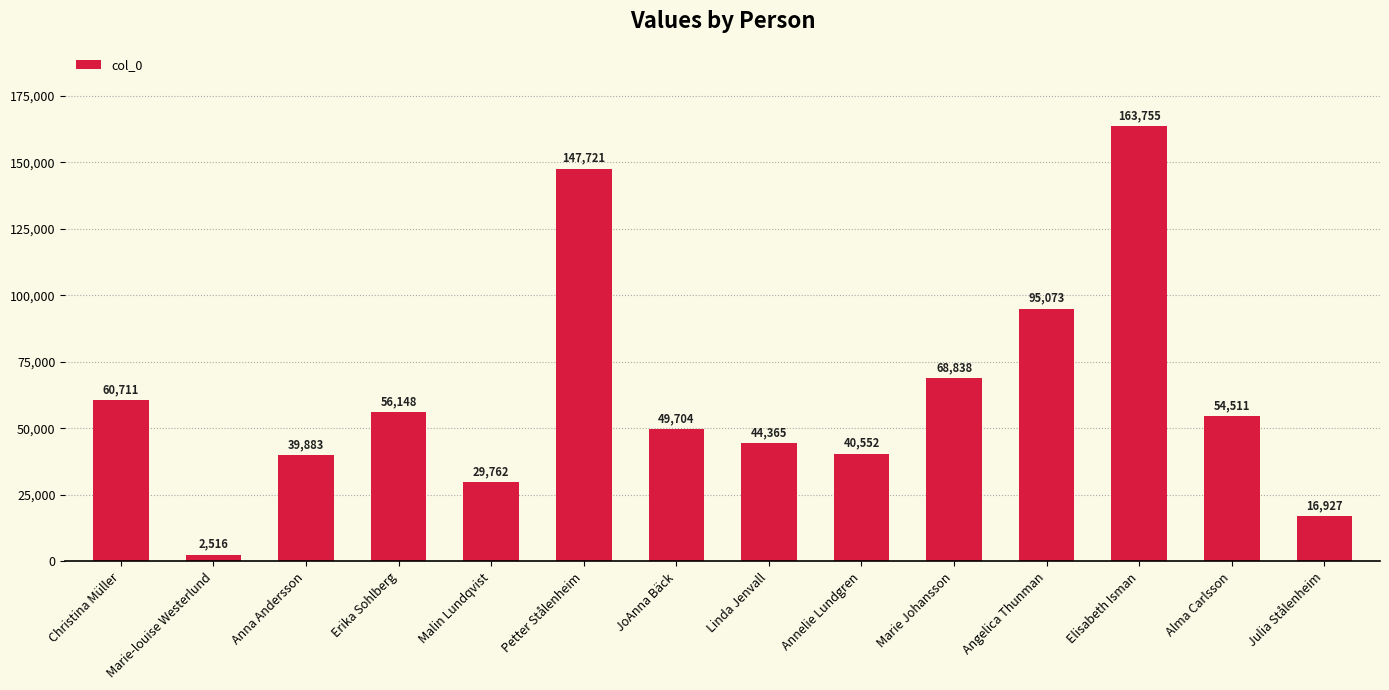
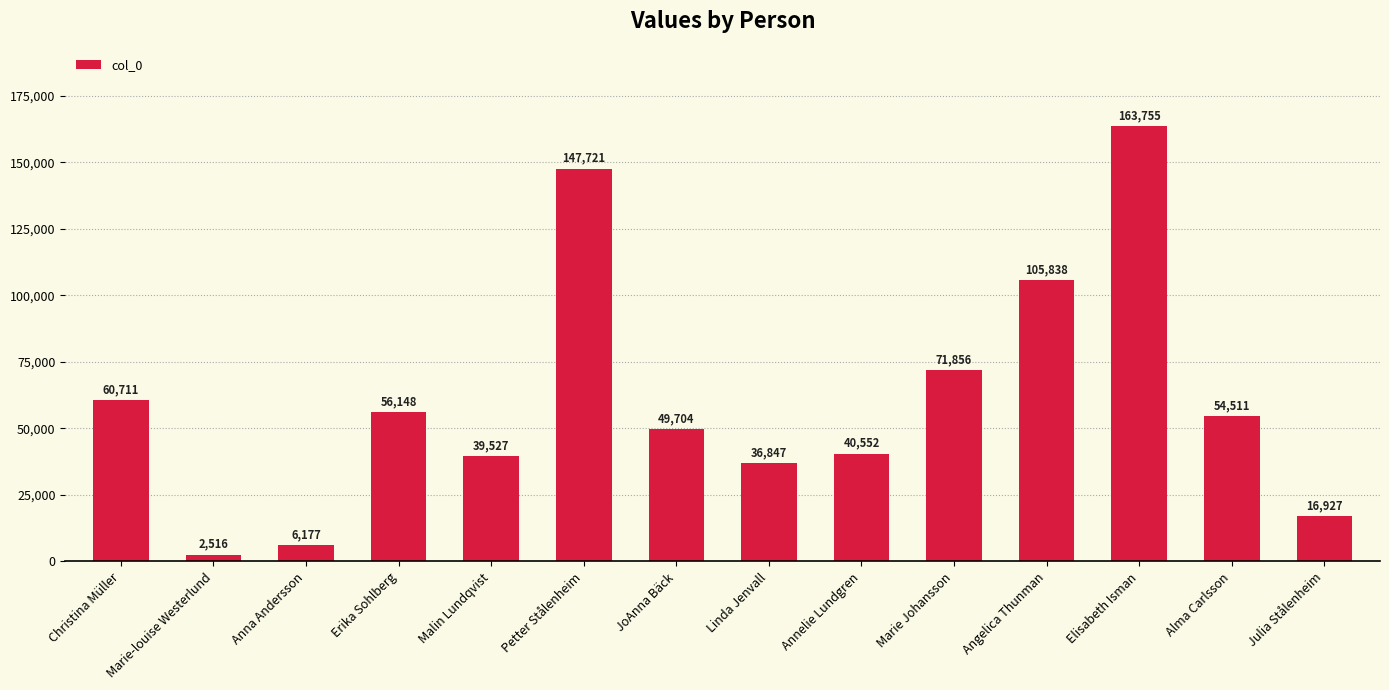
Anna Andersson: 39,883 -> 6,177
Malin Lundqvist: 29,762 -> 39,527
Linda Jenvall: 44,365 -> 36,847
Marie Johansson: 68,838 -> 71,856
Angelica Thunman: 95,073 -> 105,838
